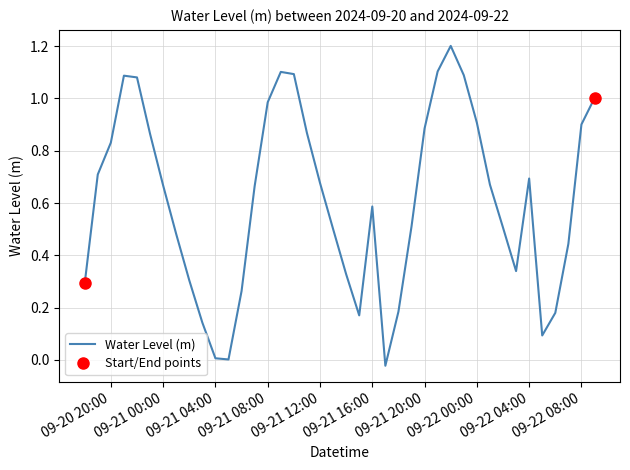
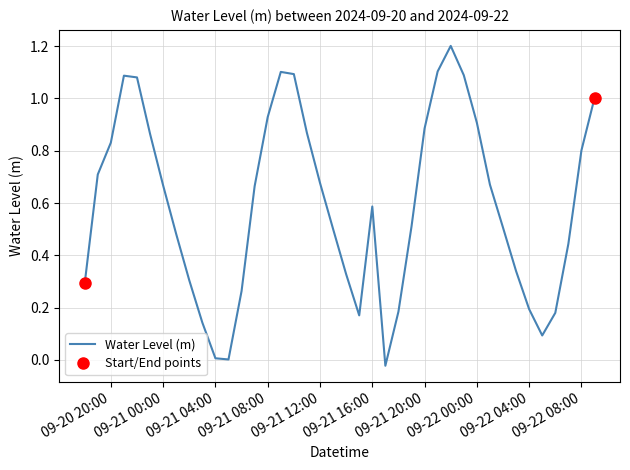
Water Level (m), 09-21 08:00: 0.99 -> 0.93
Water Level (m), 09-22 04:00: 0.69 -> 0.19
Water Level (m), 09-22 08:00: 0.90 -> 0.80
